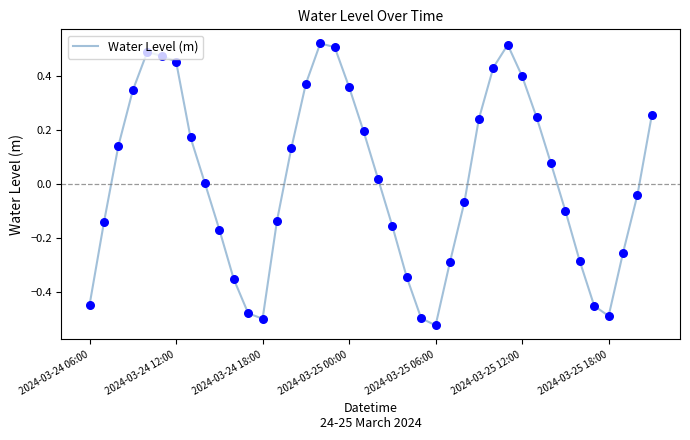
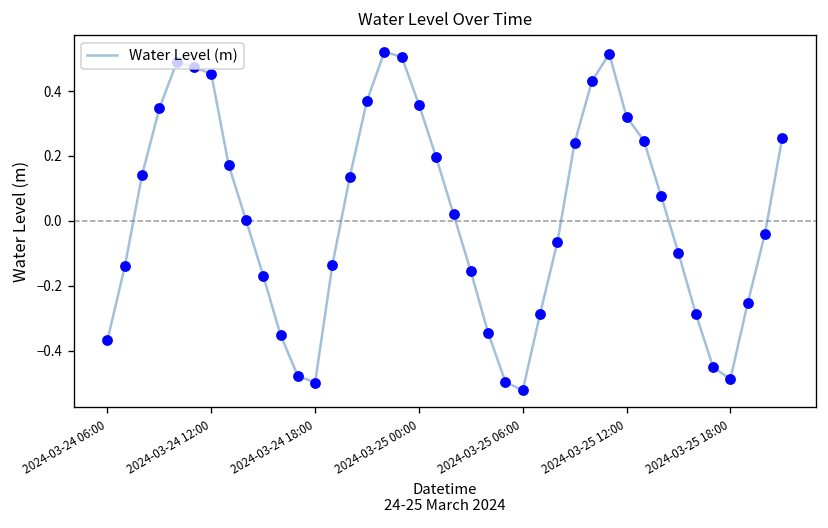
2024-03-24 06:00: -0.45 -> -0.37
2024-03-25 12:00: 0.40 -> 0.32
